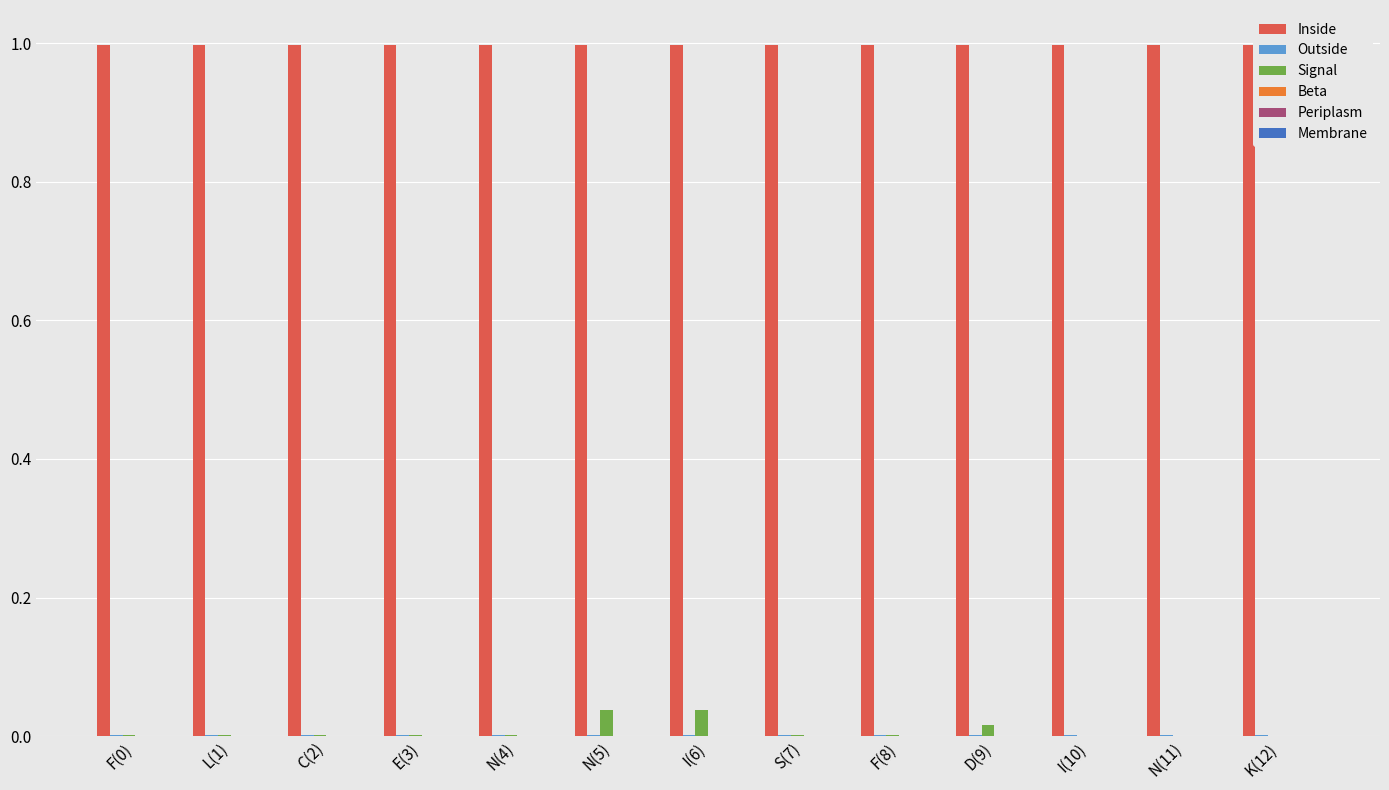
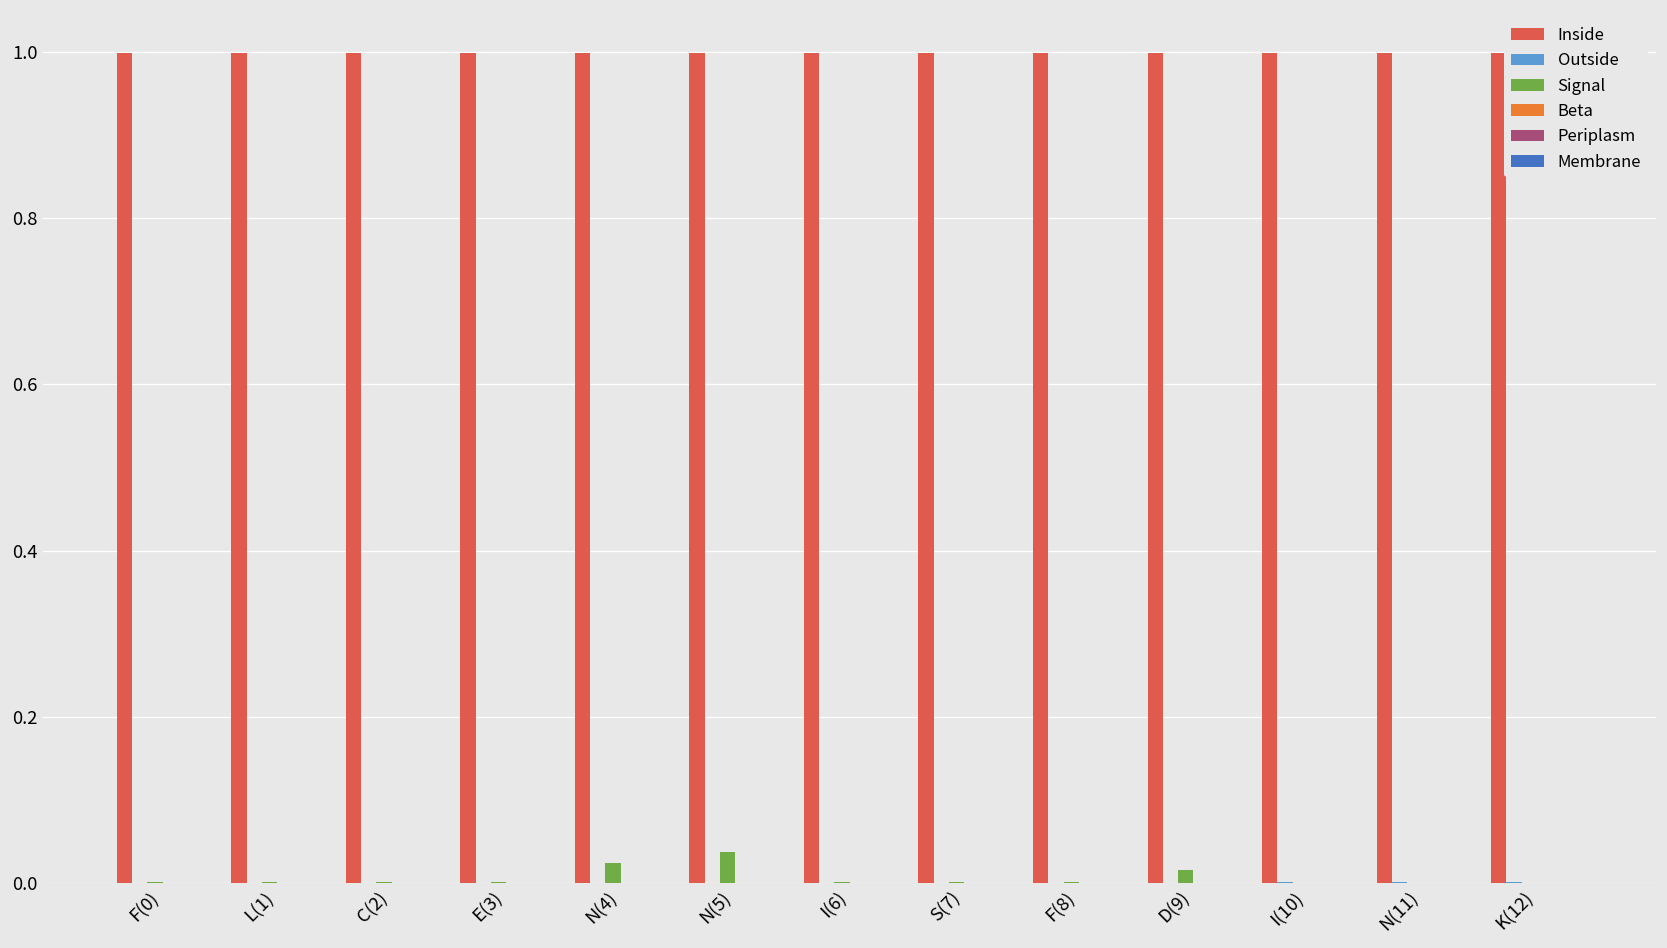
Signal, N(4): 0.00 -> 0.02
Signal, I(6): 0.04 -> 0.00
